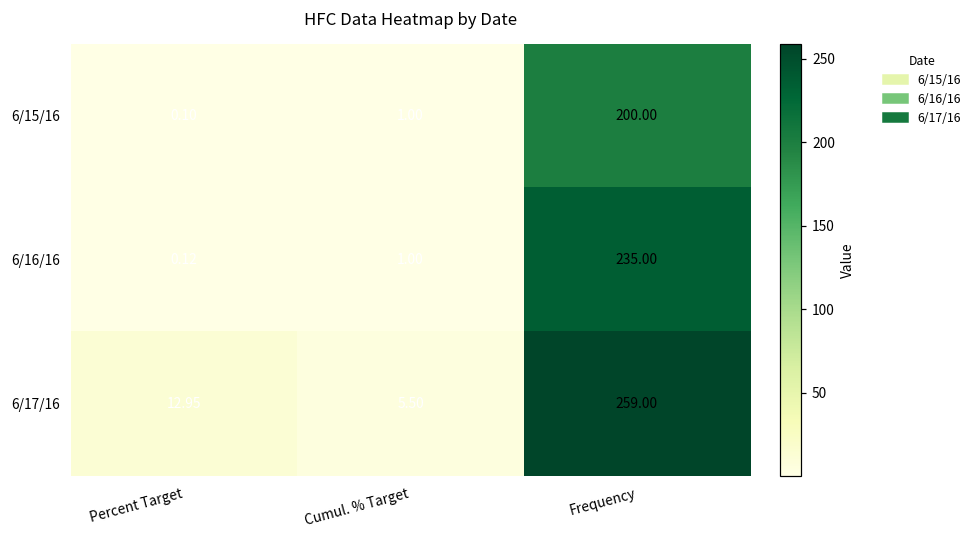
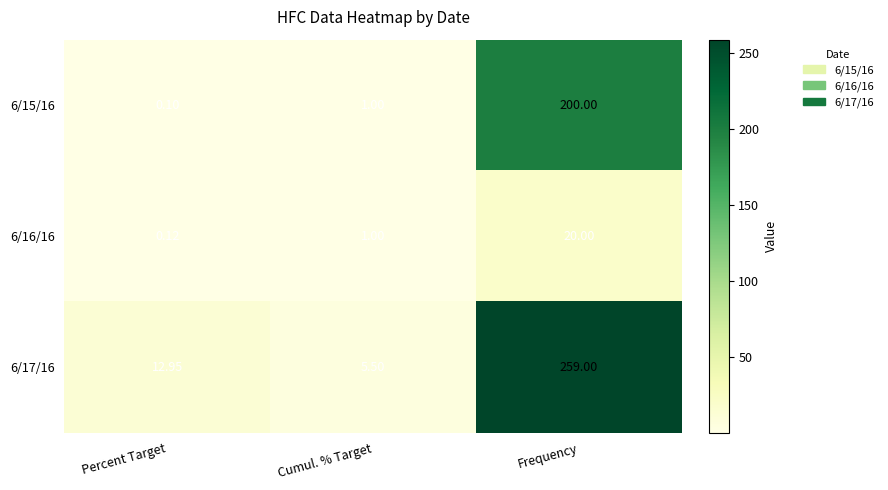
6/16/16, Frequency: 235.00 -> 20.00
